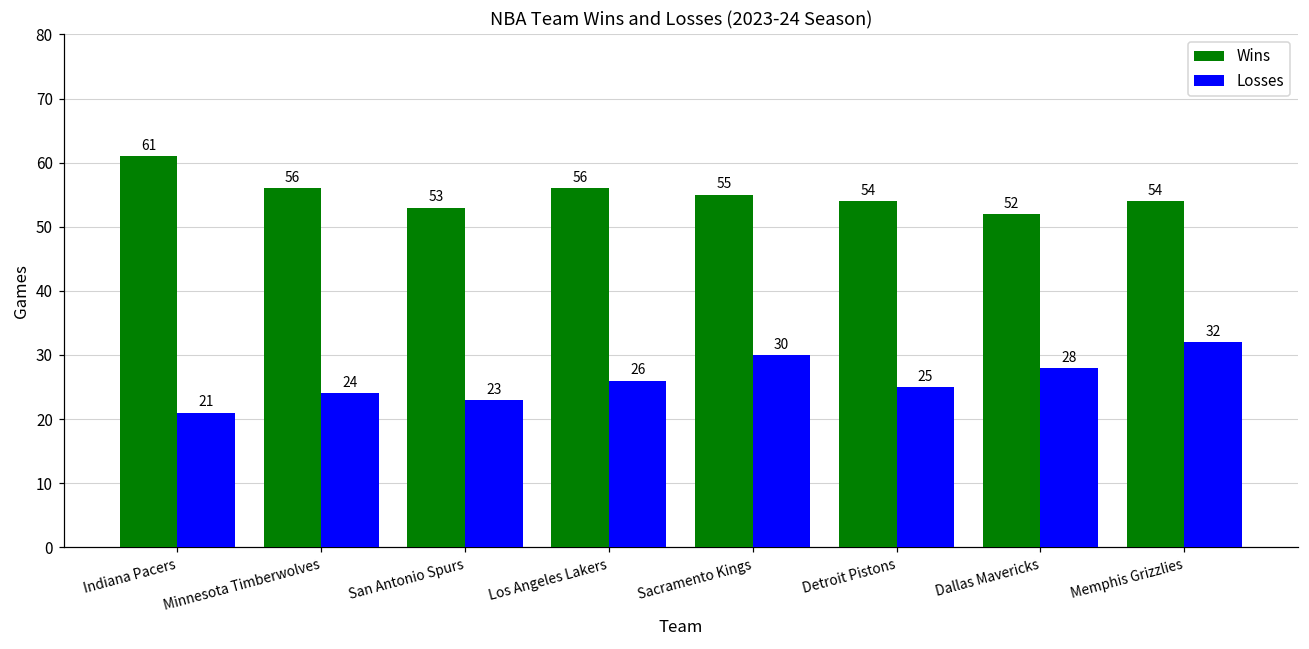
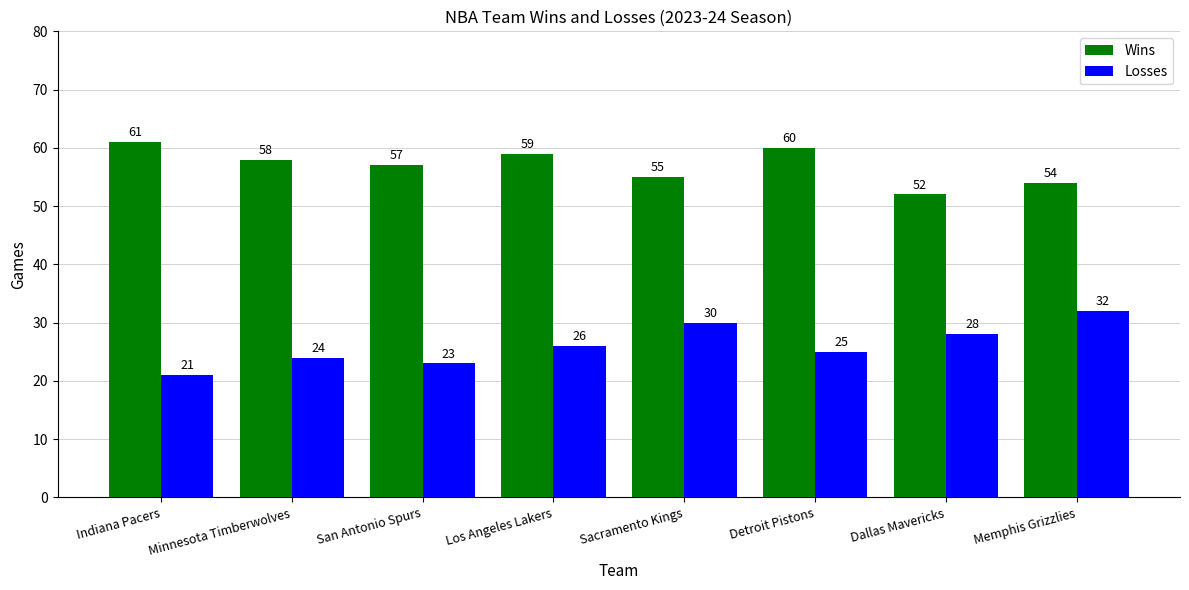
Wins, Minnesota Timberwolves: 56 -> 58
Wins, San Antonio Spurs: 53 -> 57
Wins, Los Angeles Lakers: 56 -> 59
Wins, Detroit Pistons: 54 -> 60
